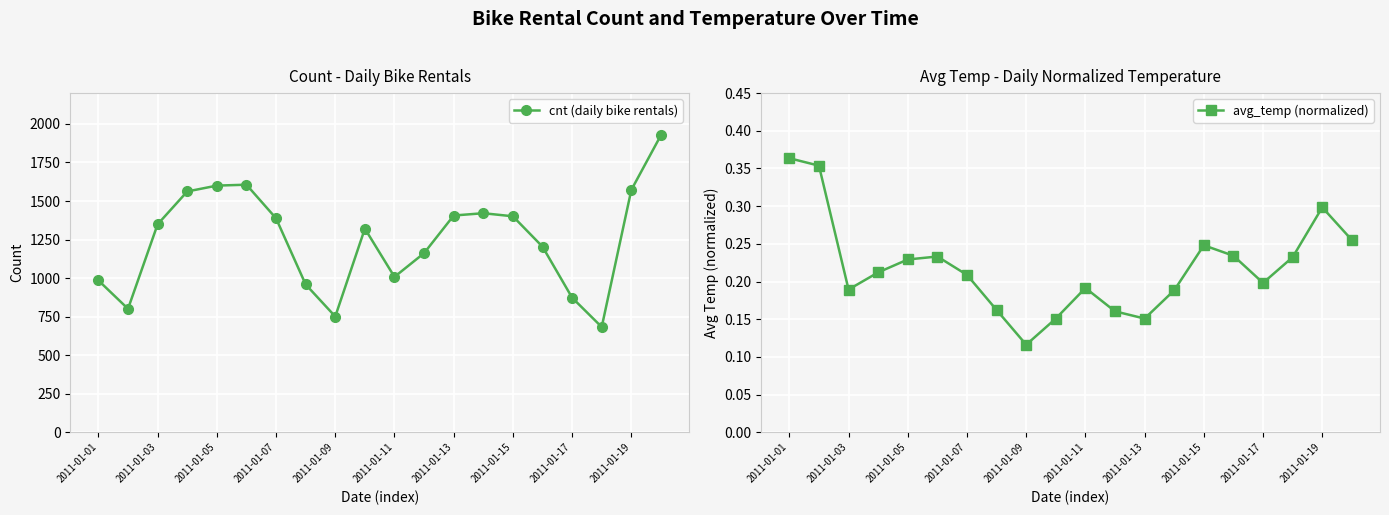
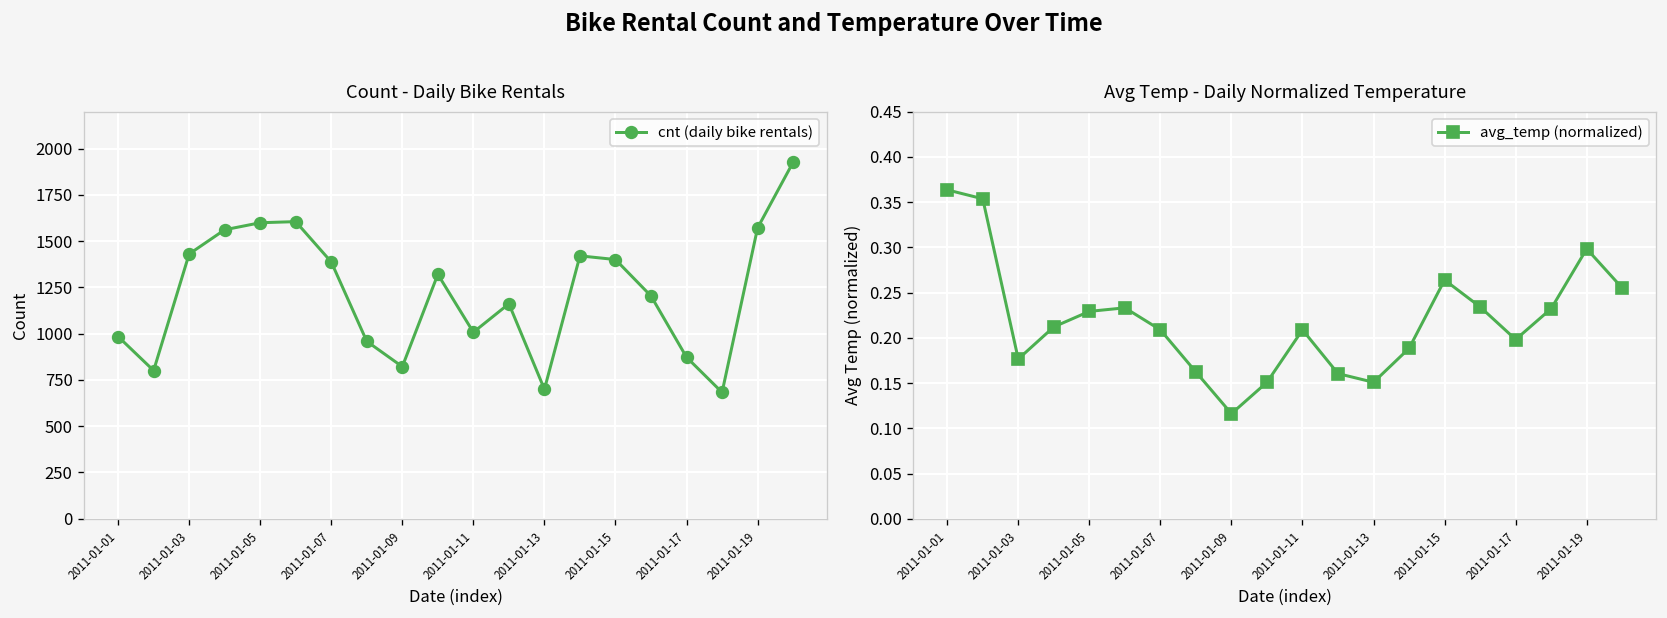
Count - Daily Bike Rentals, 2011-01-03: 1350 -> 1430
Count - Daily Bike Rentals, 2011-01-09: 750 -> 820
Count - Daily Bike Rentals, 2011-01-13: 1410 -> 700
Avg Temp - Daily Normalized Temperature, 2011-01-03: 0.19 -> 0.18
Avg Temp - Daily Normalized Temperature, 2011-01-11: 0.19 -> 0.21
Avg Temp - Daily Normalized Temperature, 2011-01-15: 0.25 -> 0.26
